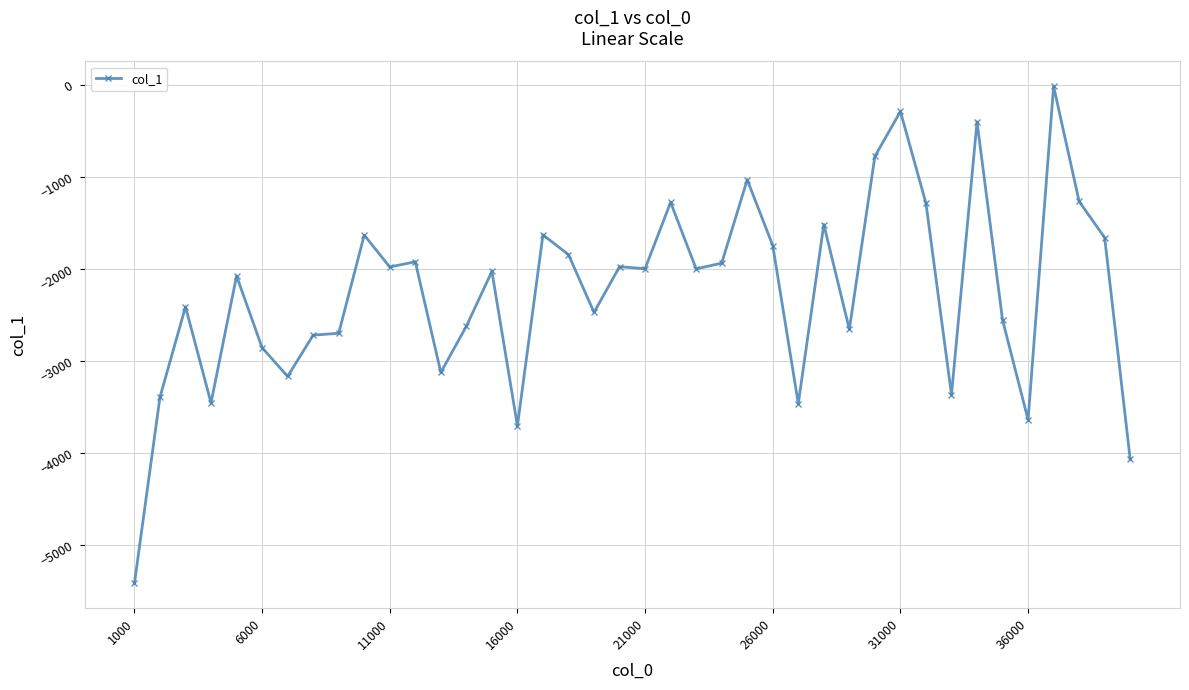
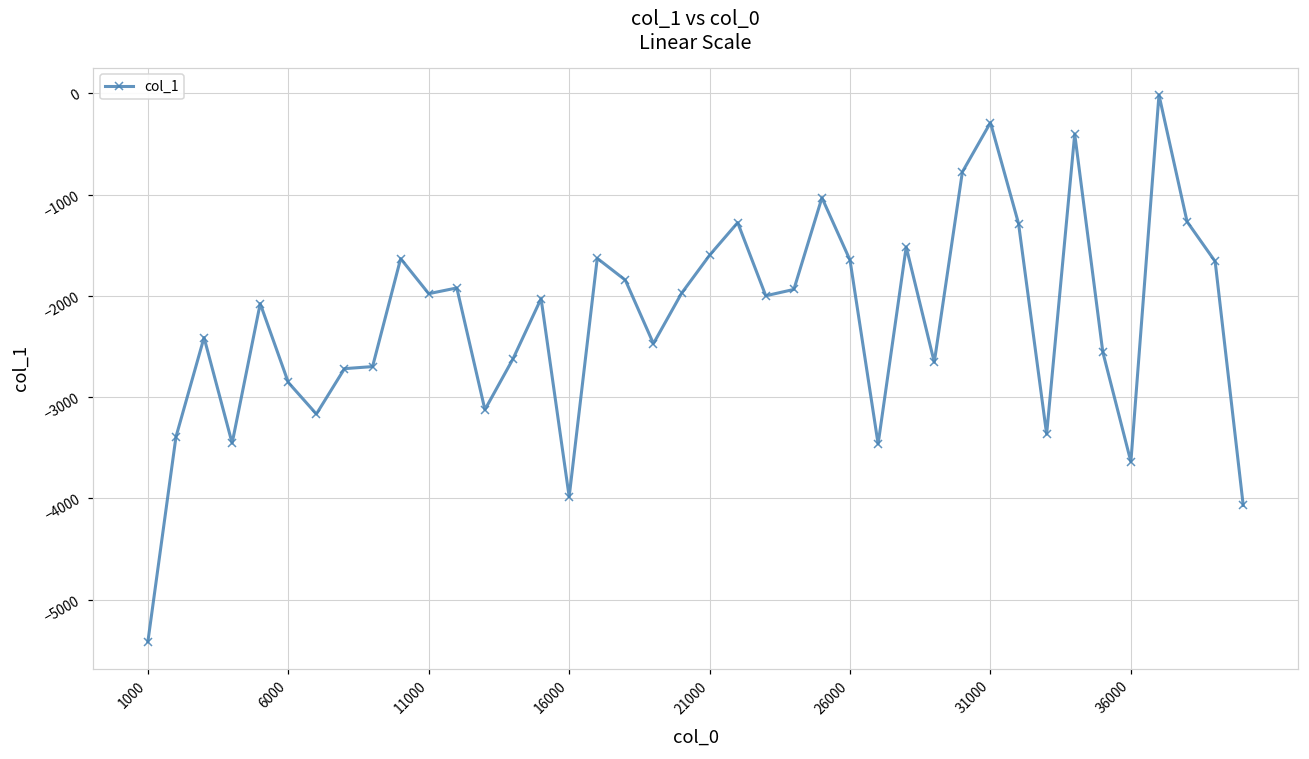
16000: -3700 -> -4000
21000: -2000 -> -1600
26000: -1700 -> -1600
